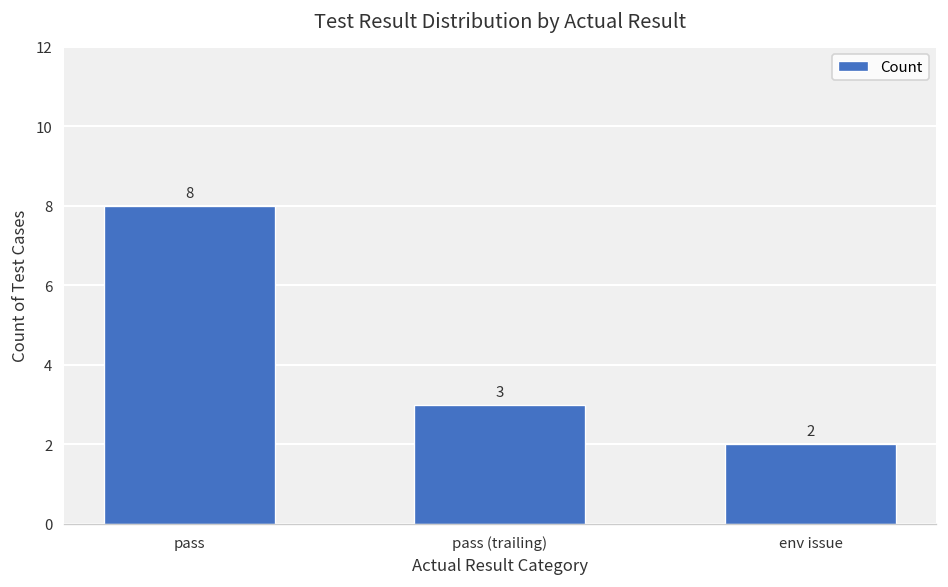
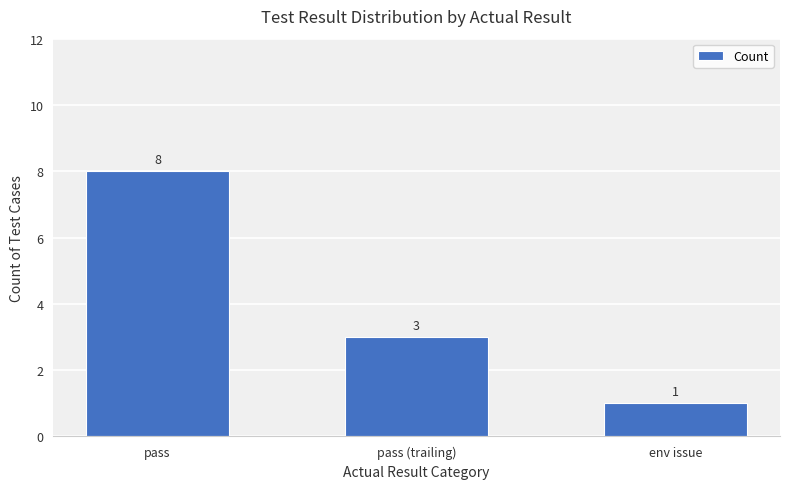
env issue: 2 -> 1
